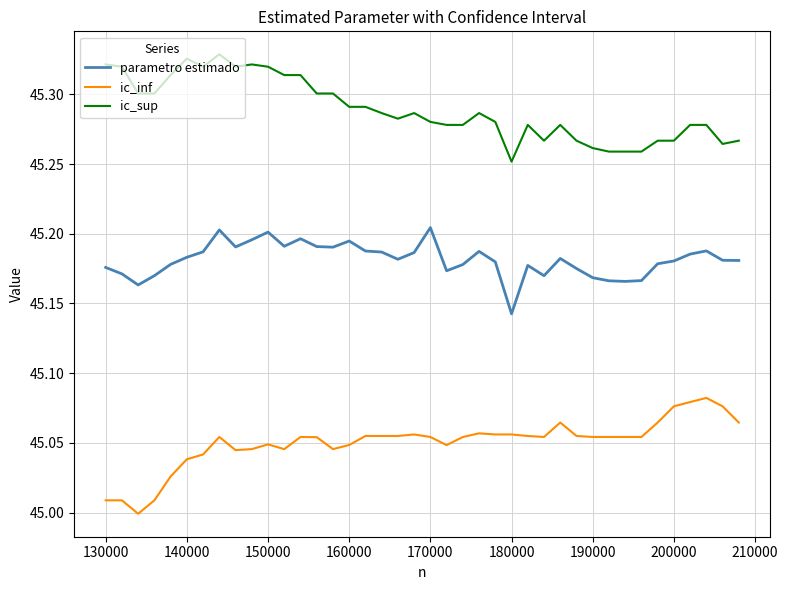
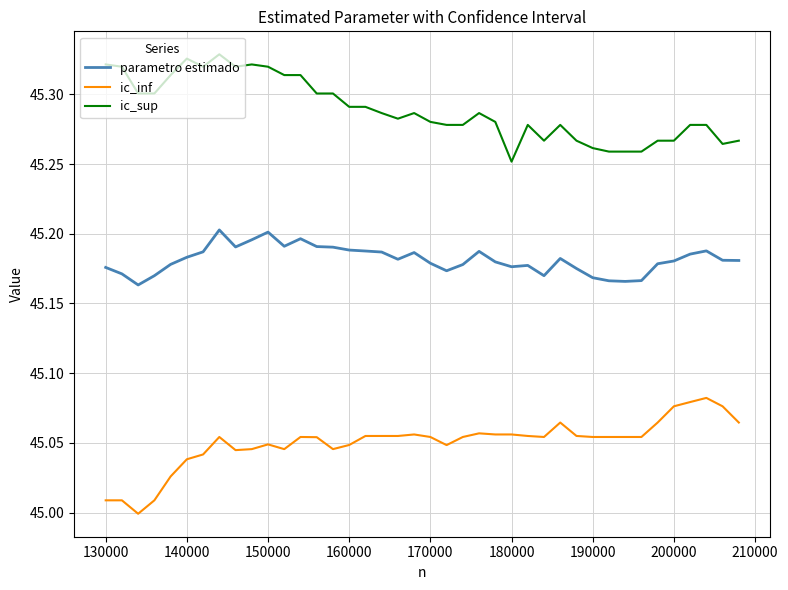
parametro estimado, 160000: 45.195 -> 45.188
parametro estimado, 170000: 45.204 -> 45.179
parametro estimado, 180000: 45.143 -> 45.176
